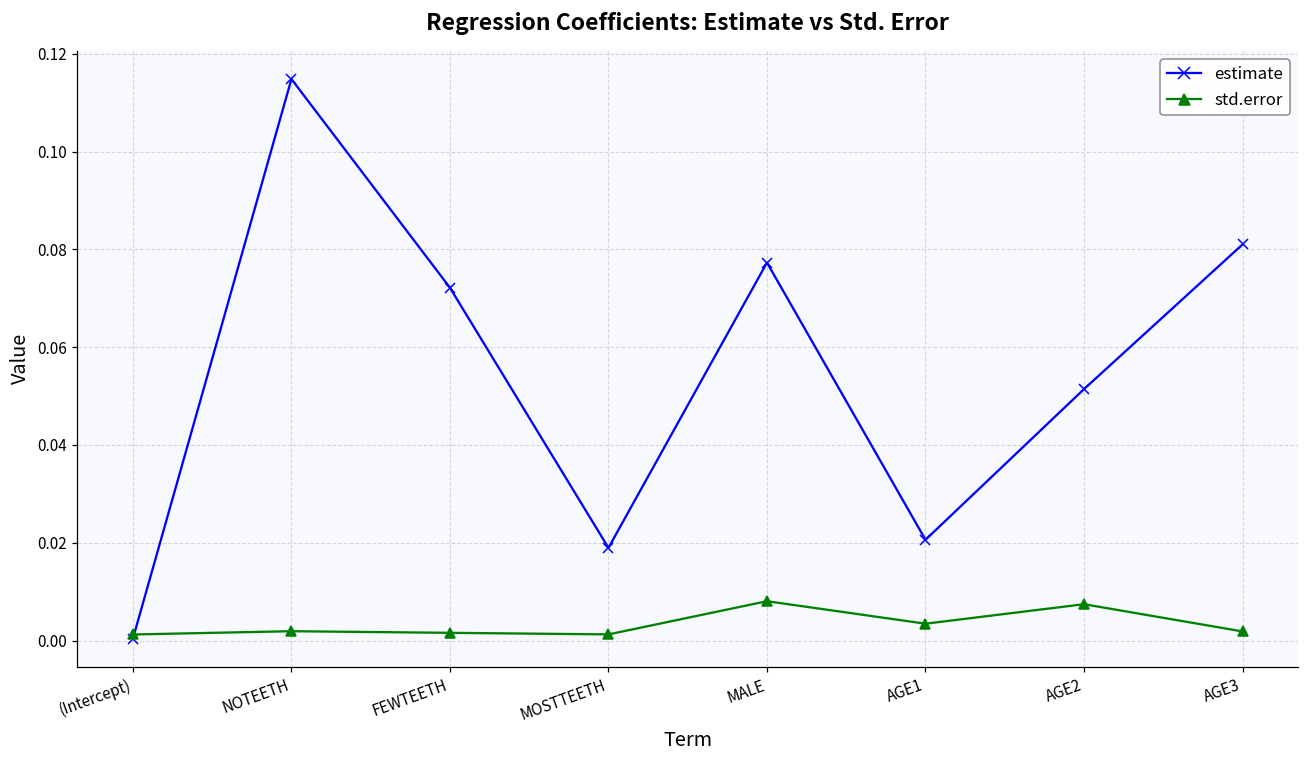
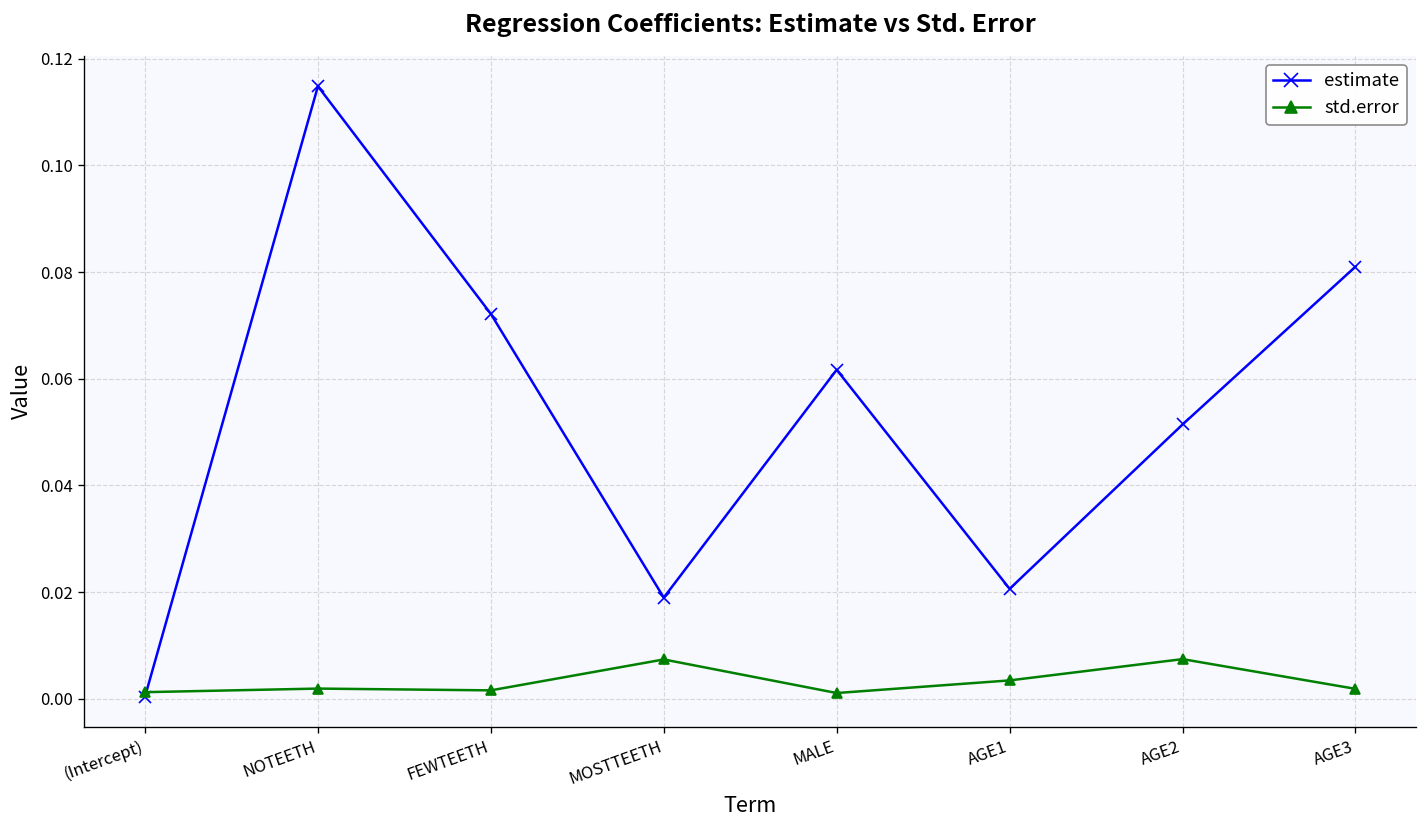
std.error, MOSTTEETH: 0.001 -> 0.007
estimate, MALE: 0.077 -> 0.062
std.error, MALE: 0.008 -> 0.001
